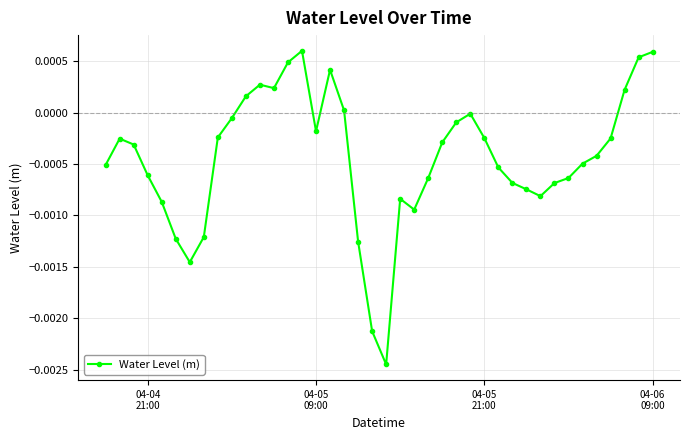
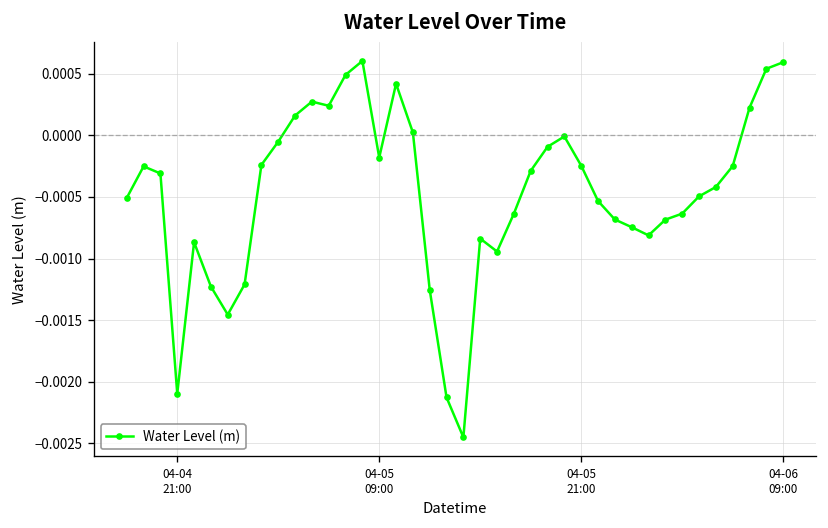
04-04 21:00: -0.00061 -> -0.00210
